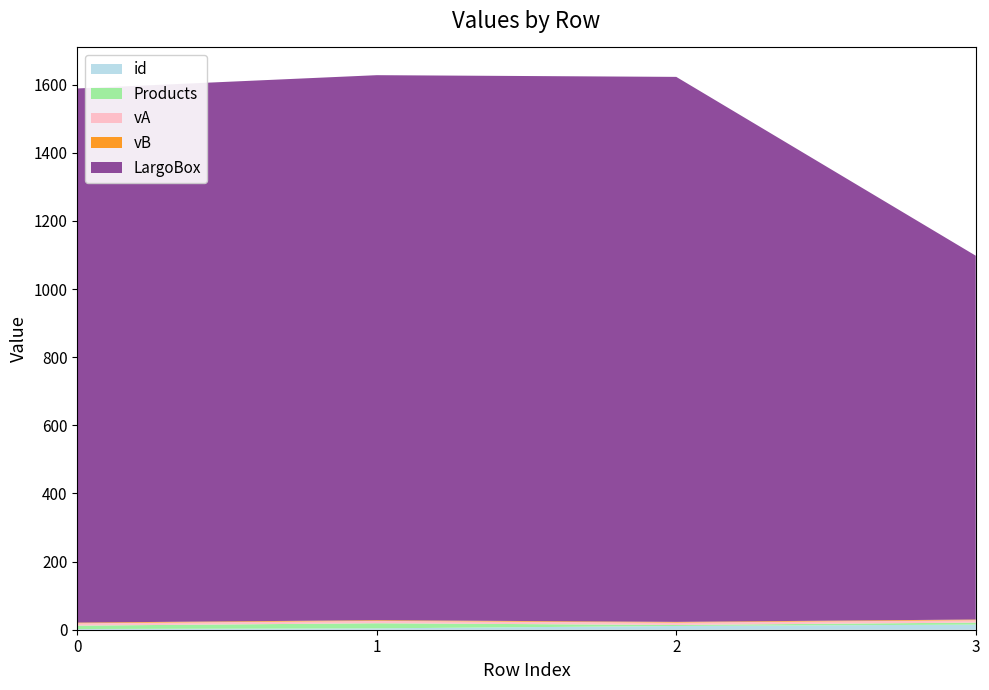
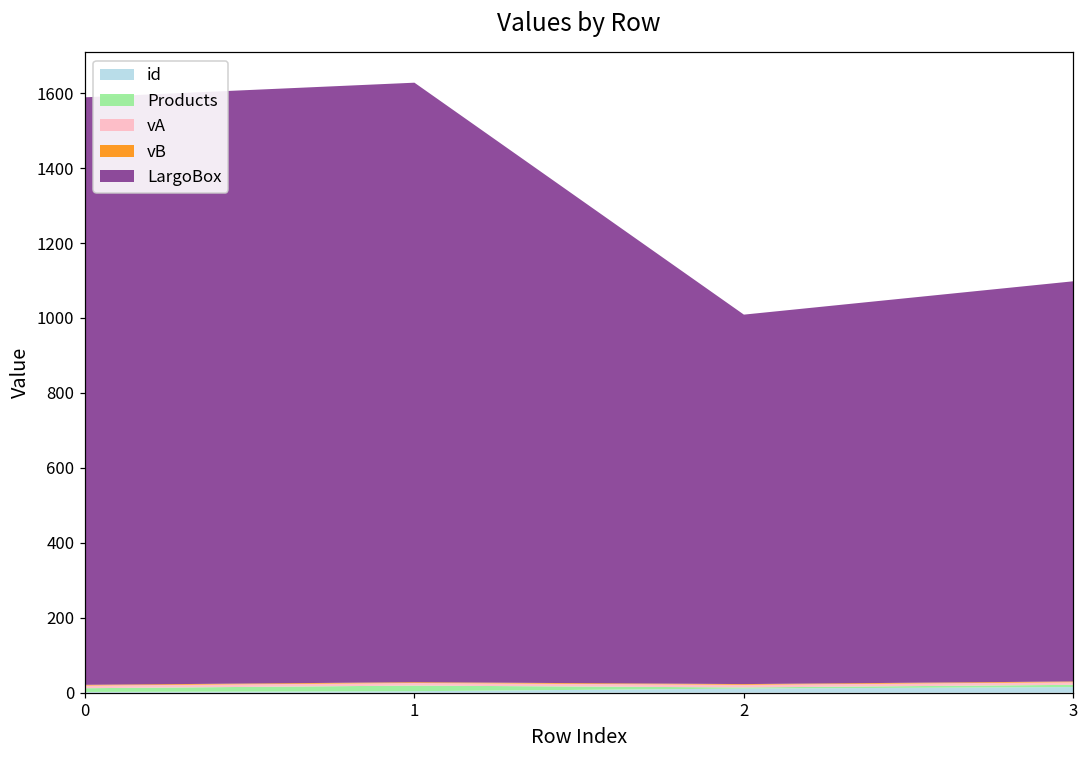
LargoBox, 2: 1600 -> 990
